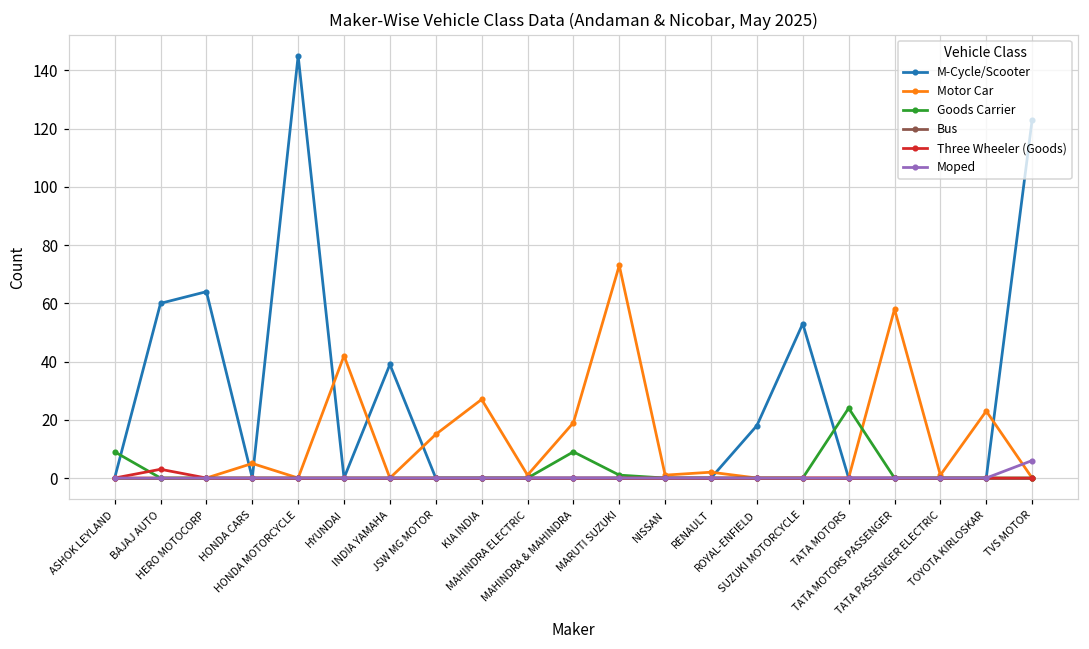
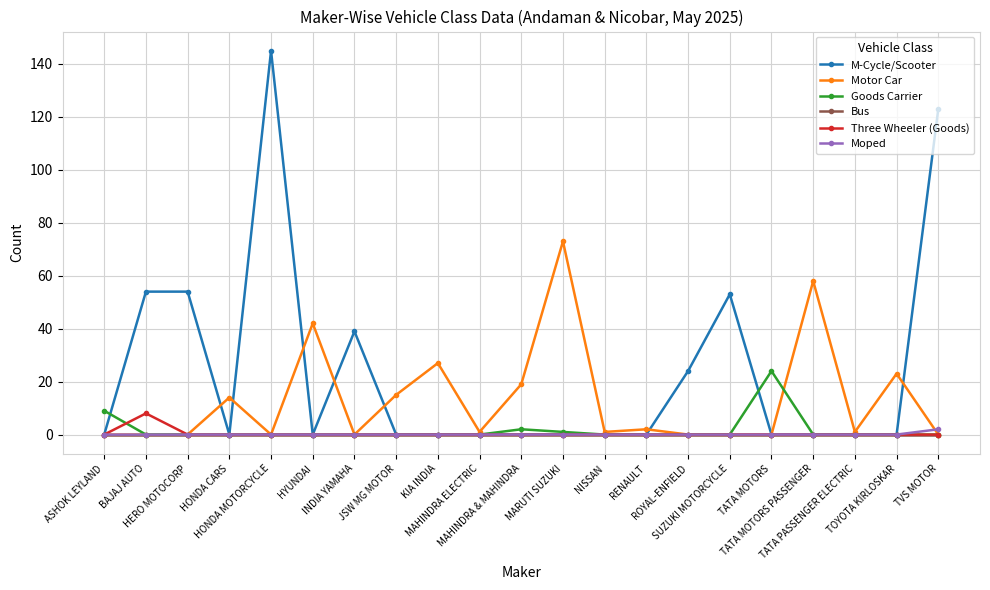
M-Cycle/Scooter, BAJAJ AUTO: 60 -> 54
Three Wheeler (Goods), BAJAJ AUTO: 3 -> 8
M-Cycle/Scooter, HERO MOTOCORP: 64 -> 54
Motor Car, HONDA CARS: 5 -> 14
Goods Carrier, MAHINDRA & MAHINDRA: 9 -> 2
M-Cycle/Scooter, ROYAL-ENFIELD: 18 -> 24
Moped, TVS MOTOR: 6 -> 2
